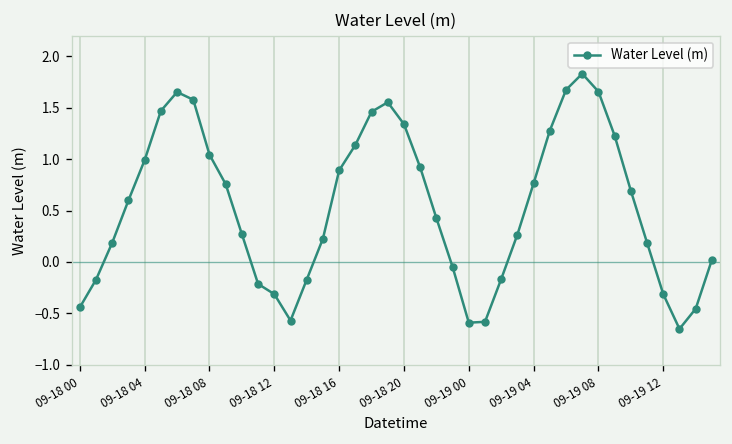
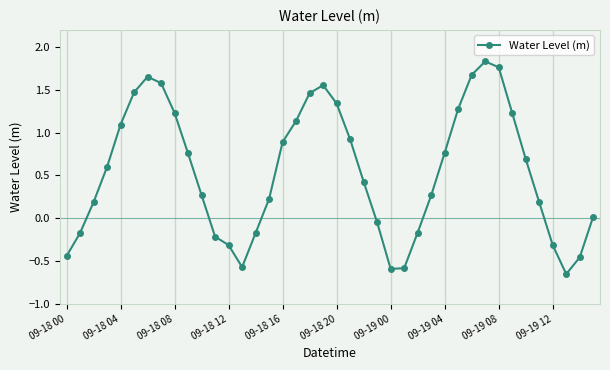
09-18 04: 1.0 -> 1.1
09-18 08: 1.0 -> 1.2
09-19 08: 1.7 -> 1.8
